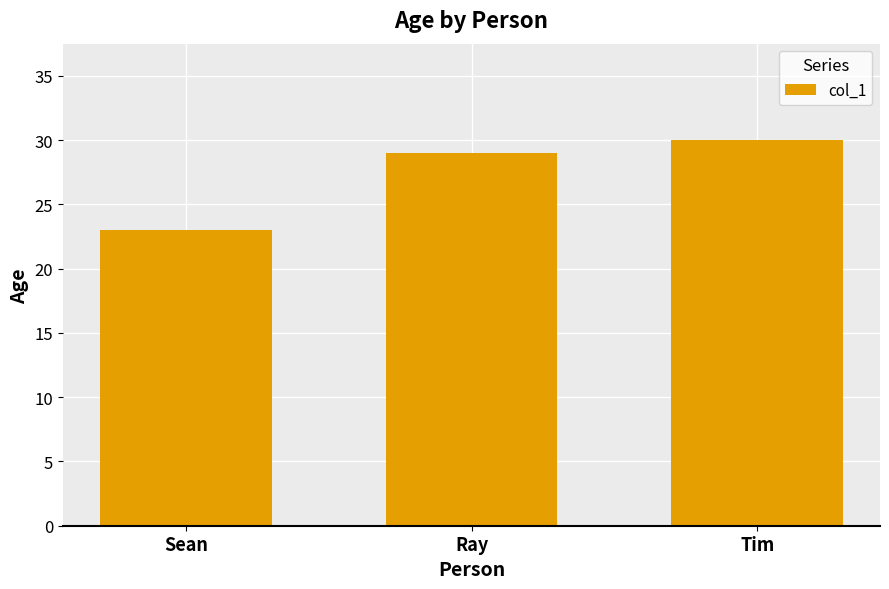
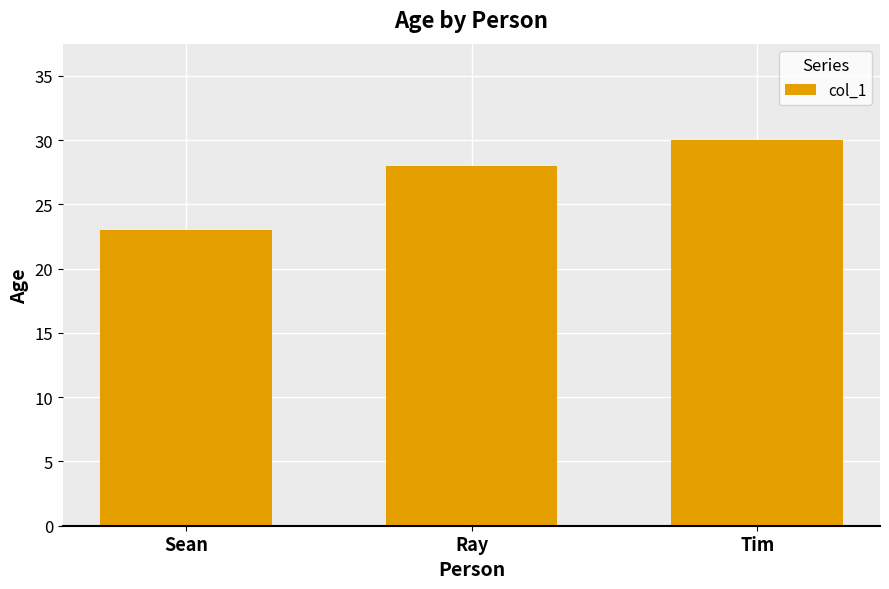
Ray: 29 -> 28
